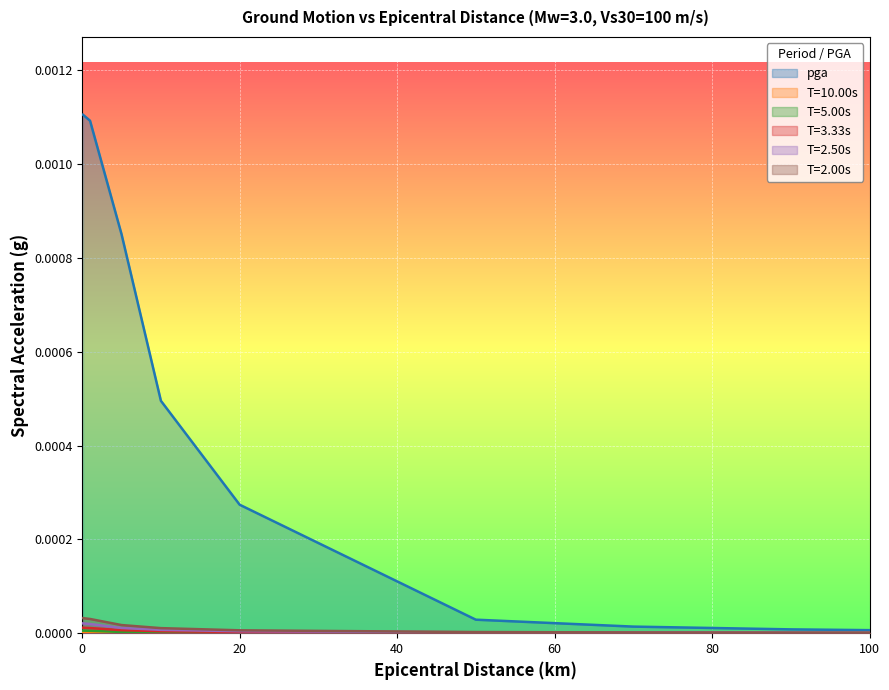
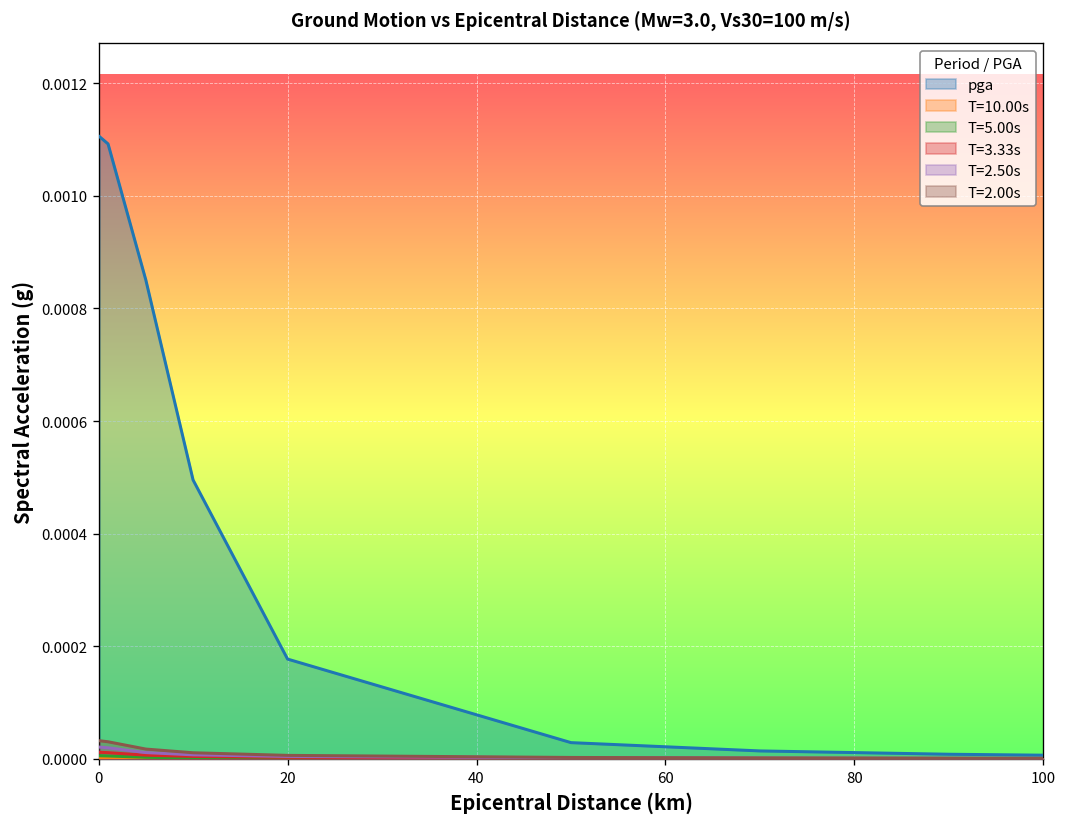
pga, 20: 0.00027 -> 0.00018
